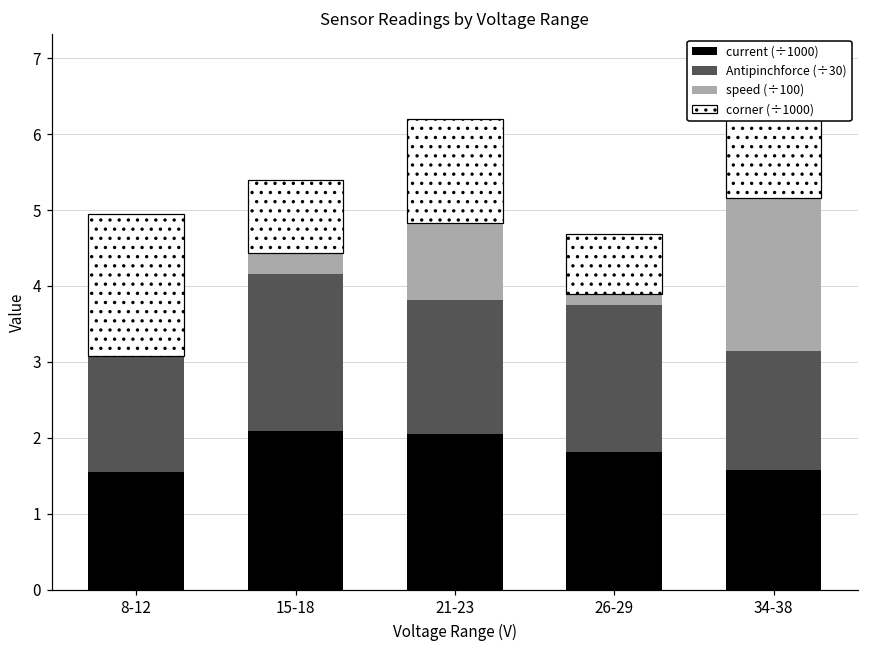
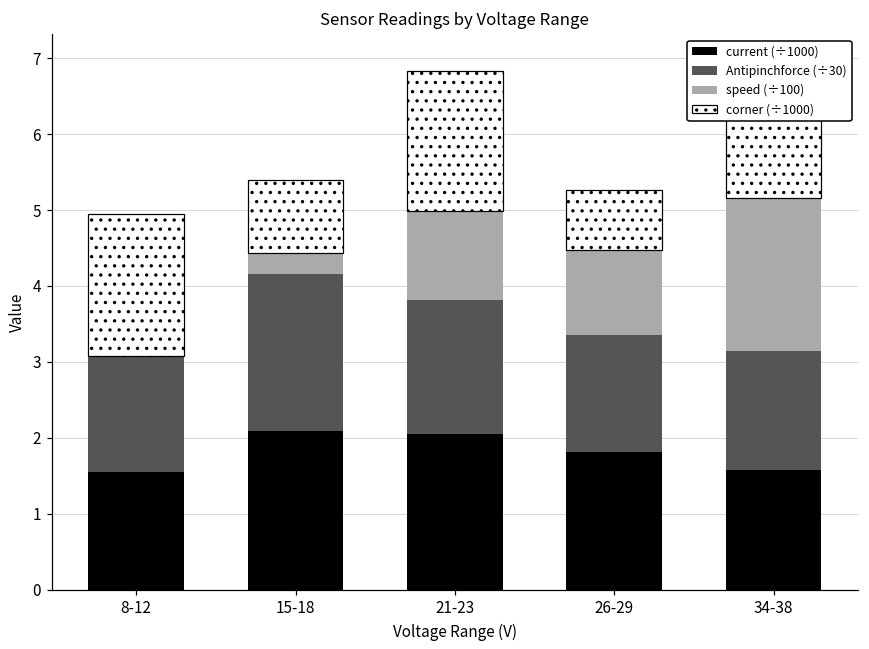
speed (÷100), 21-23: 1.0 -> 1.2
corner (÷1000), 21-23: 1.4 -> 1.9
Antipinchforce (÷30), 26-29: 1.9 -> 1.5
speed (÷100), 26-29: 0.1 -> 1.1
